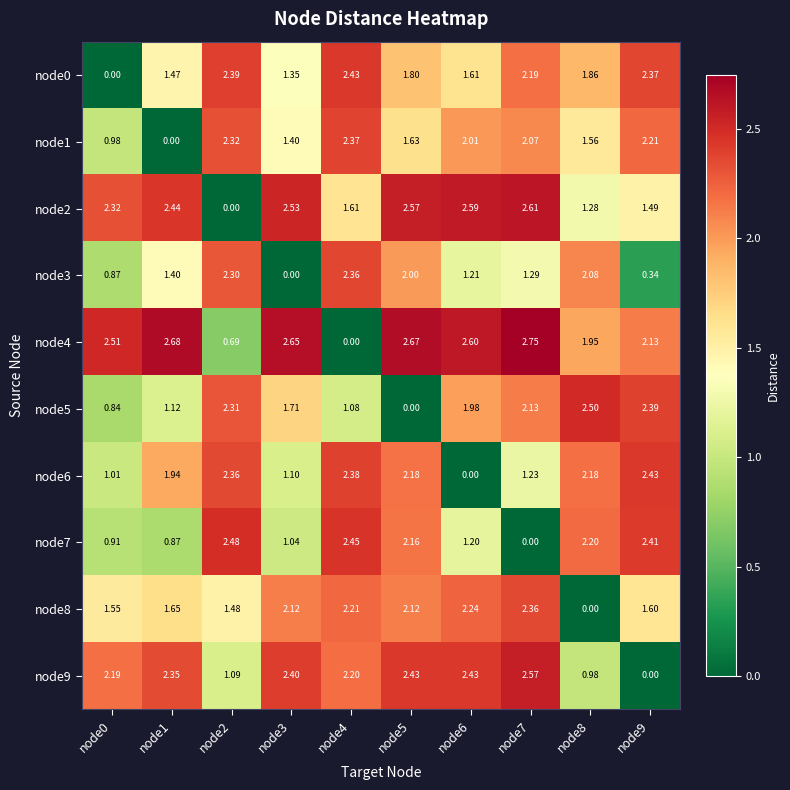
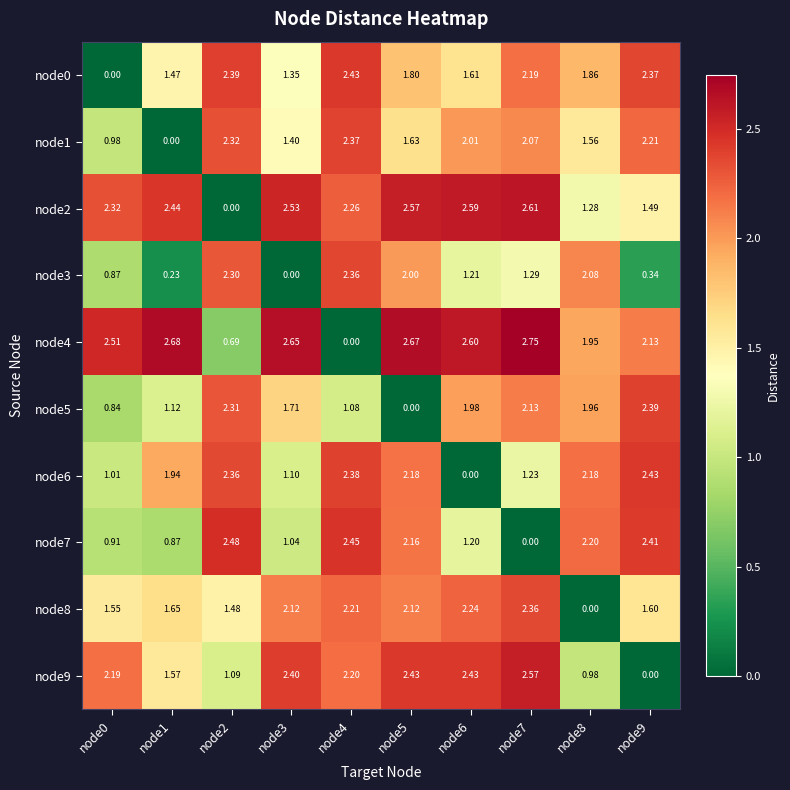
node2, node4: 1.61 -> 2.26
node3, node1: 1.40 -> 0.23
node5, node8: 2.50 -> 1.96
node9, node1: 2.35 -> 1.57
